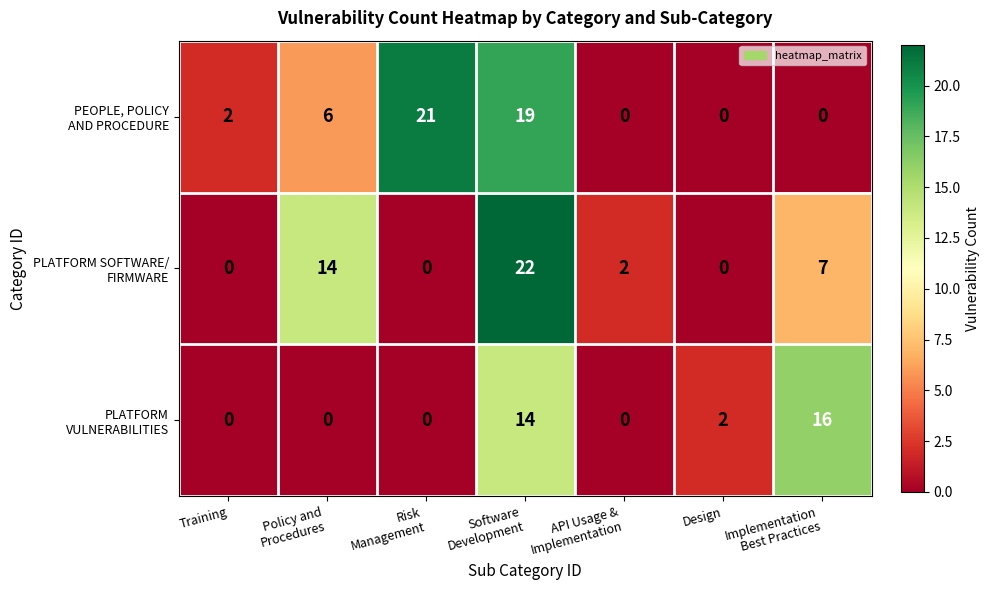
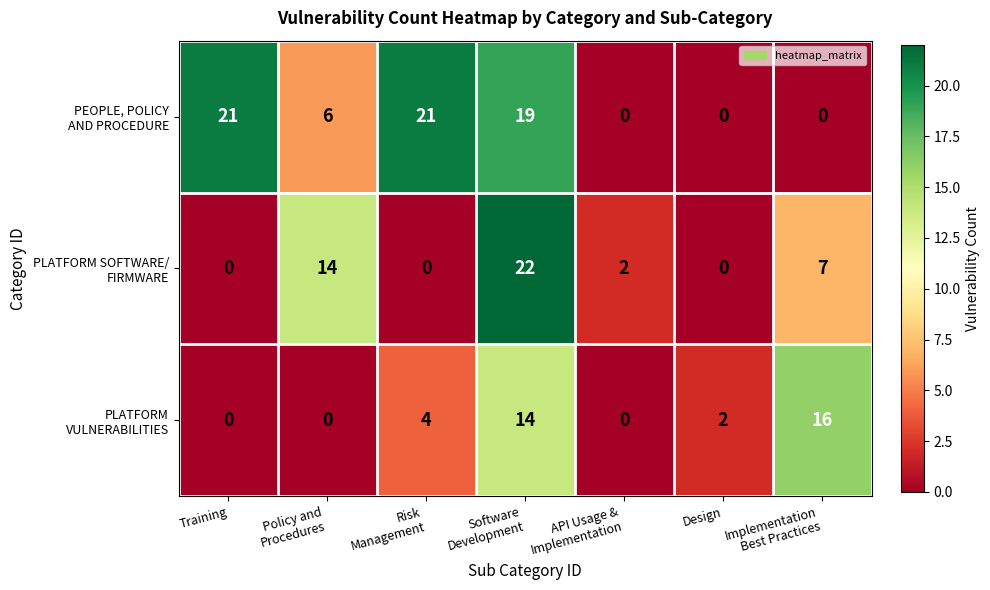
PEOPLE, POLICY AND PROCEDURE, Training: 2 -> 21
PLATFORM VULNERABILITIES, Risk Management: 0 -> 4
